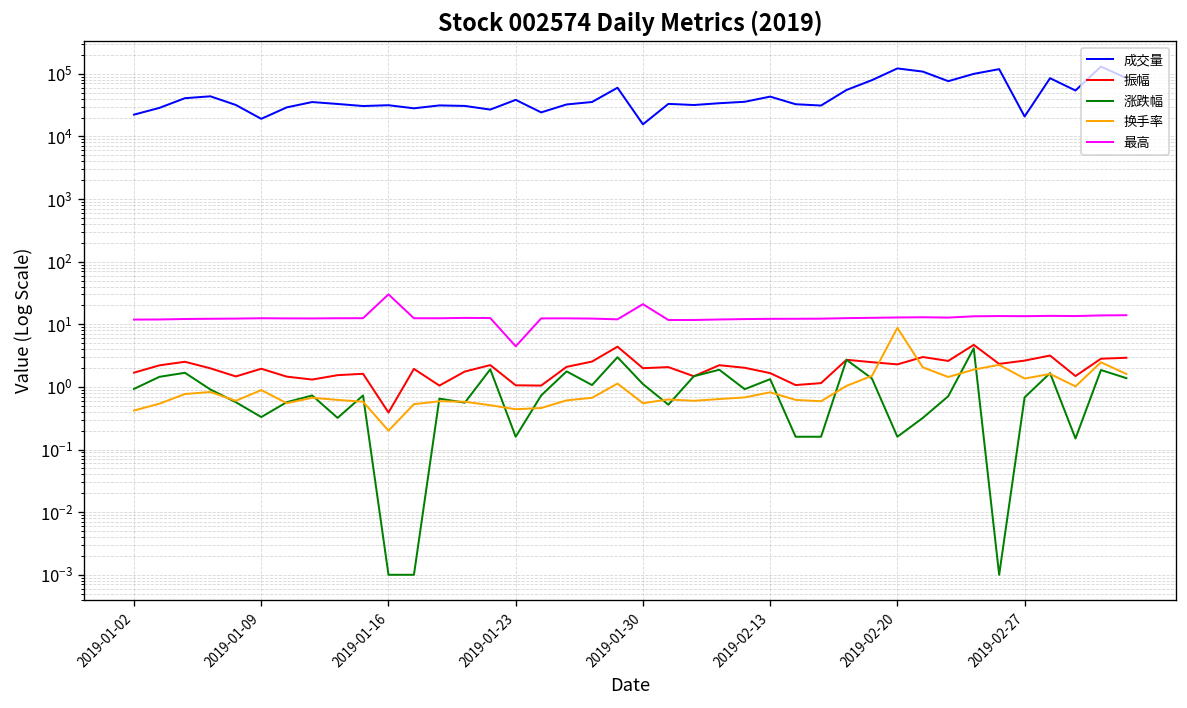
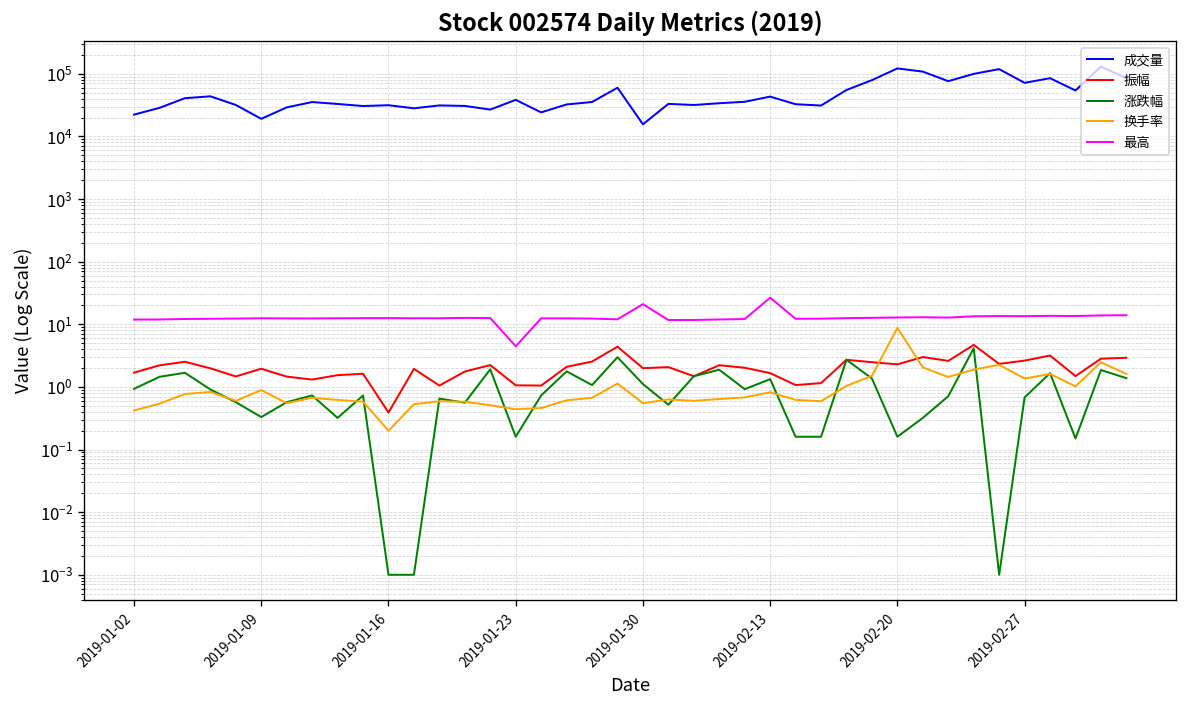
最高, 2019-01-16: 30 -> 13
最高, 2019-02-13: 12 -> 30
成交量, 2019-02-27: 21000 -> 70000
